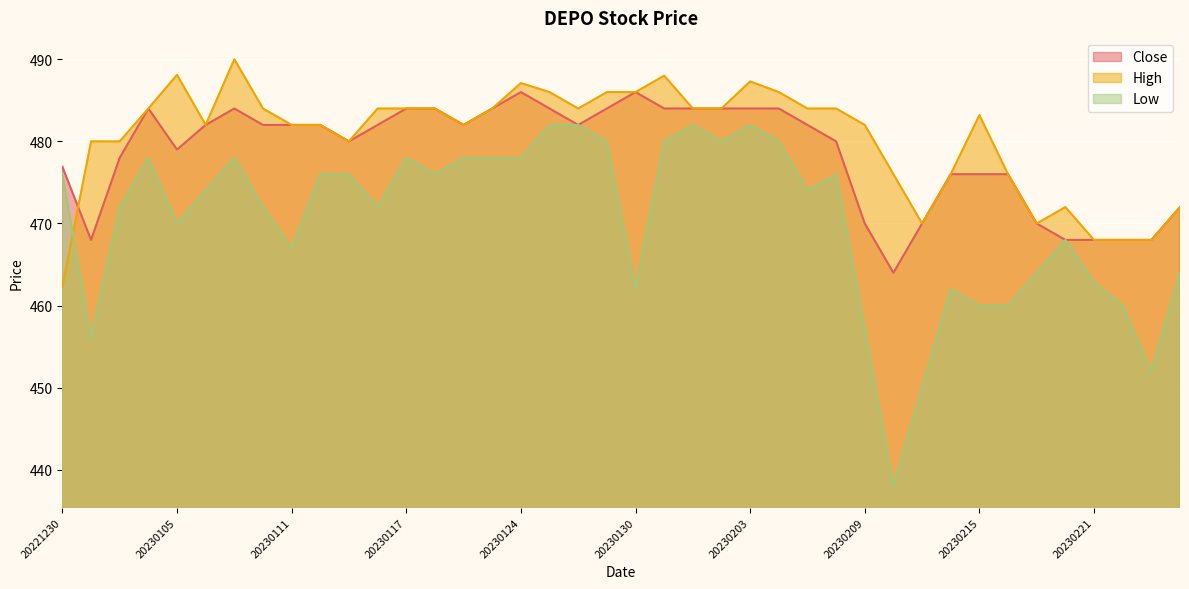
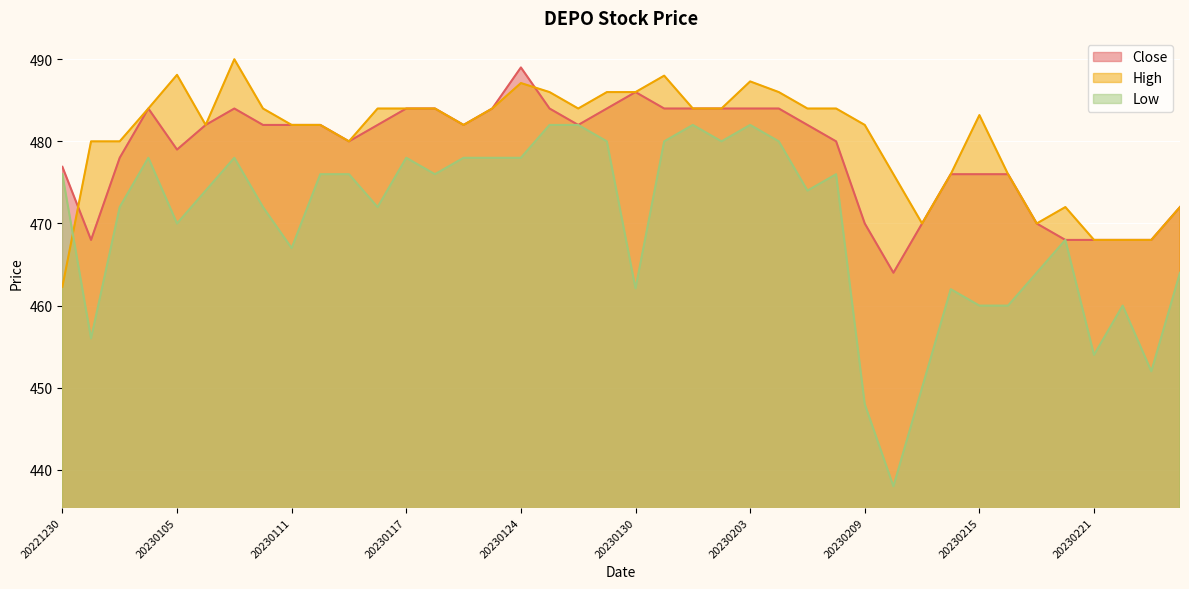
Close, 20230124: 486 -> 489
Low, 20230209: 457 -> 448
Low, 20230221: 463 -> 454
